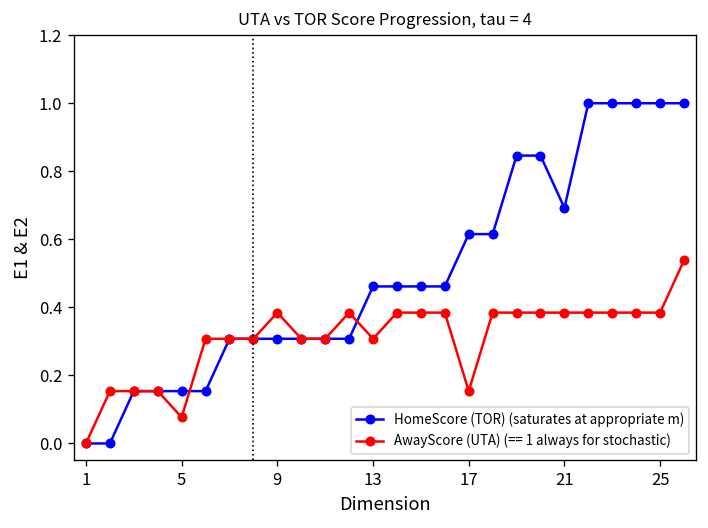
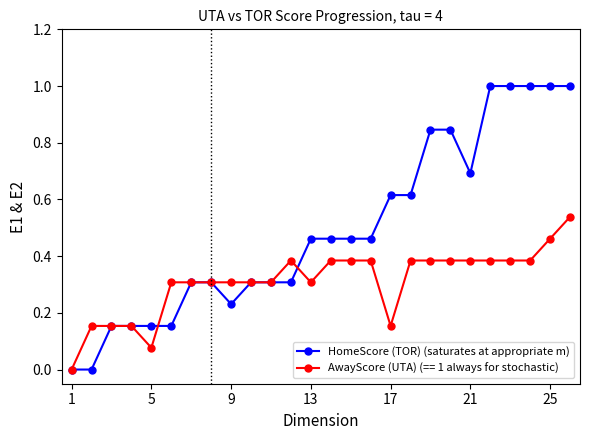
HomeScore (TOR) (saturates at appropriate m), 9: 0.31 -> 0.23
AwayScore (UTA) (== 1 always for stochastic), 9: 0.38 -> 0.31
AwayScore (UTA) (== 1 always for stochastic), 25: 0.38 -> 0.46
